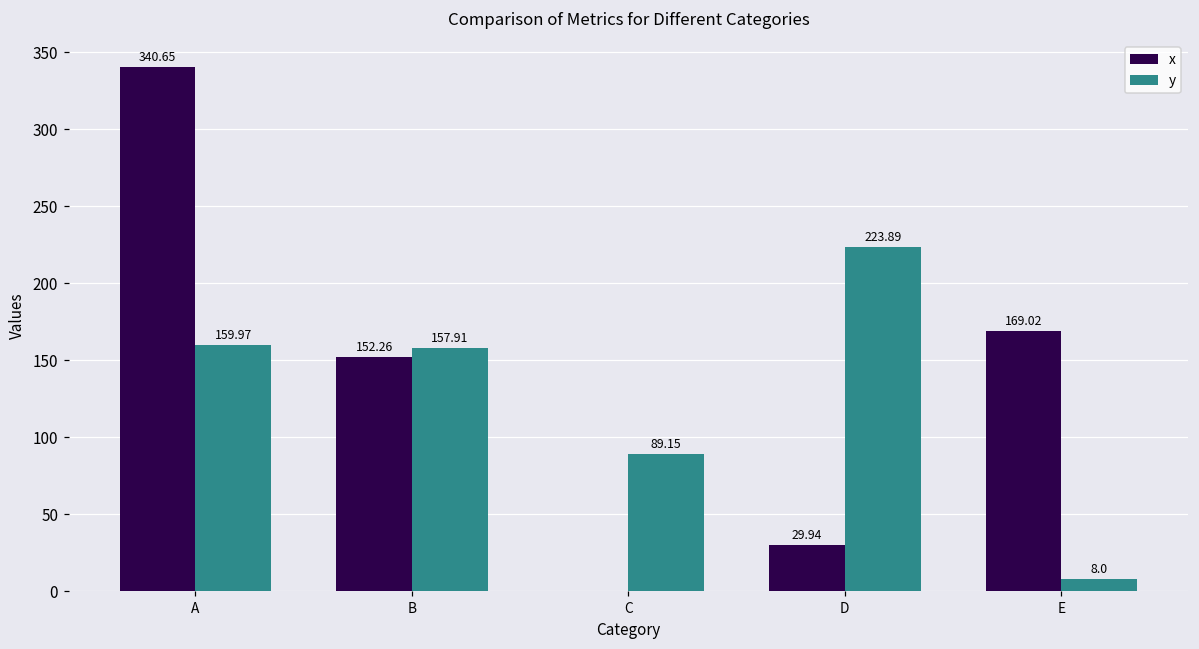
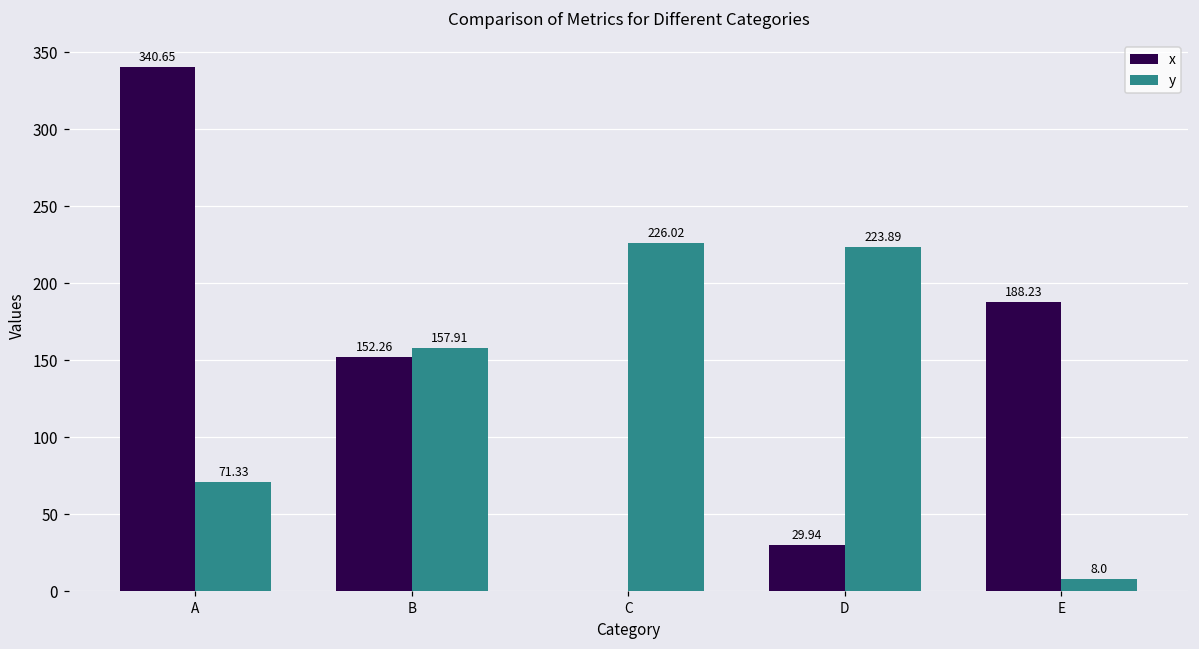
y, A: 159.97 -> 71.33
y, C: 89.15 -> 226.02
x, E: 169.02 -> 188.23
